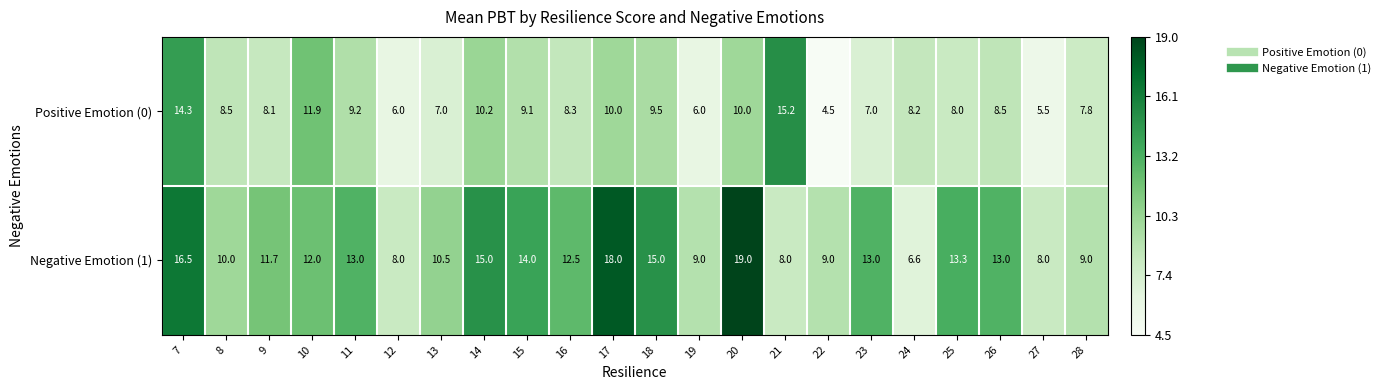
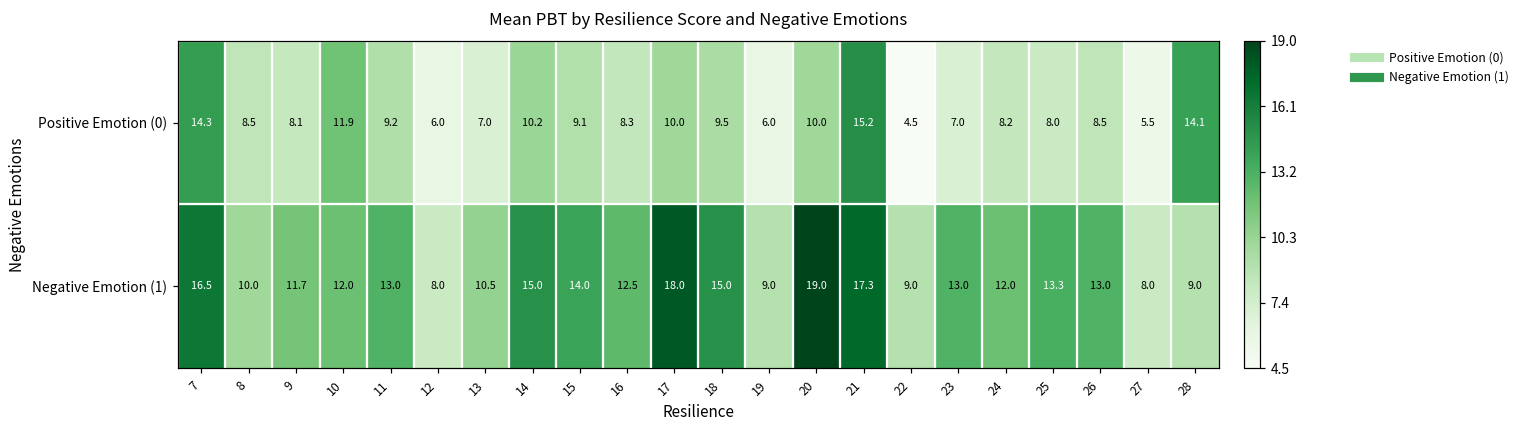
Positive Emotion (0), 28: 7.8 -> 14.1
Negative Emotion (1), 21: 8.0 -> 17.3
Negative Emotion (1), 24: 6.6 -> 12.0
